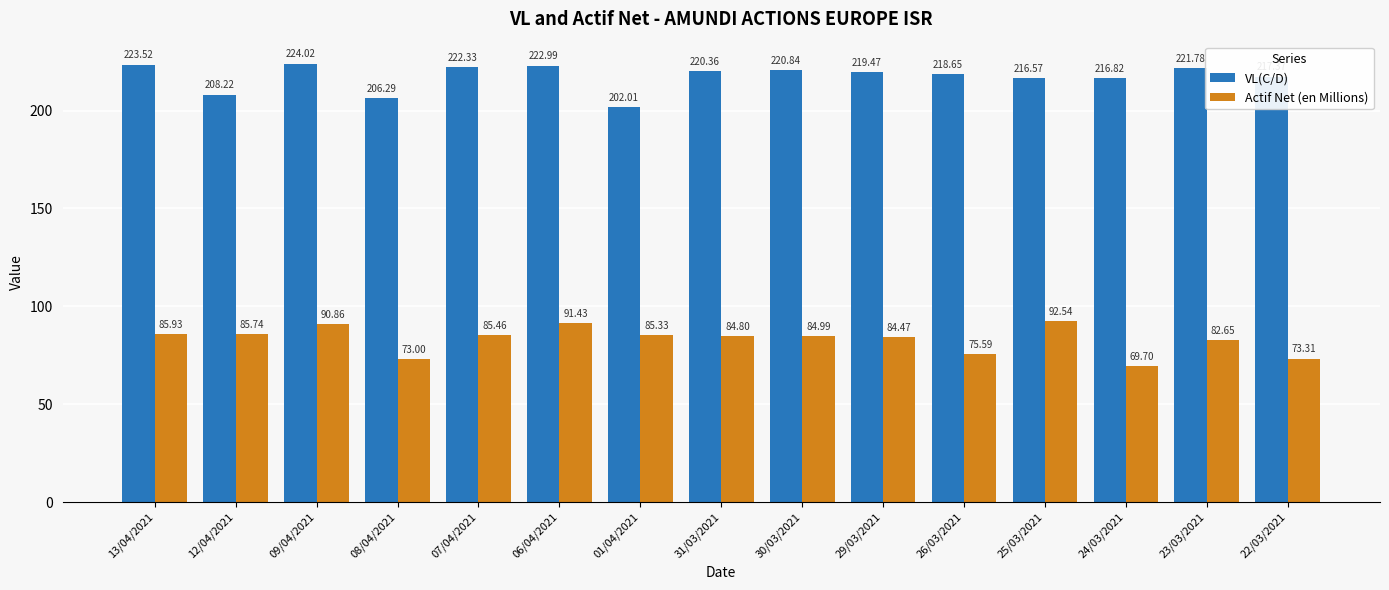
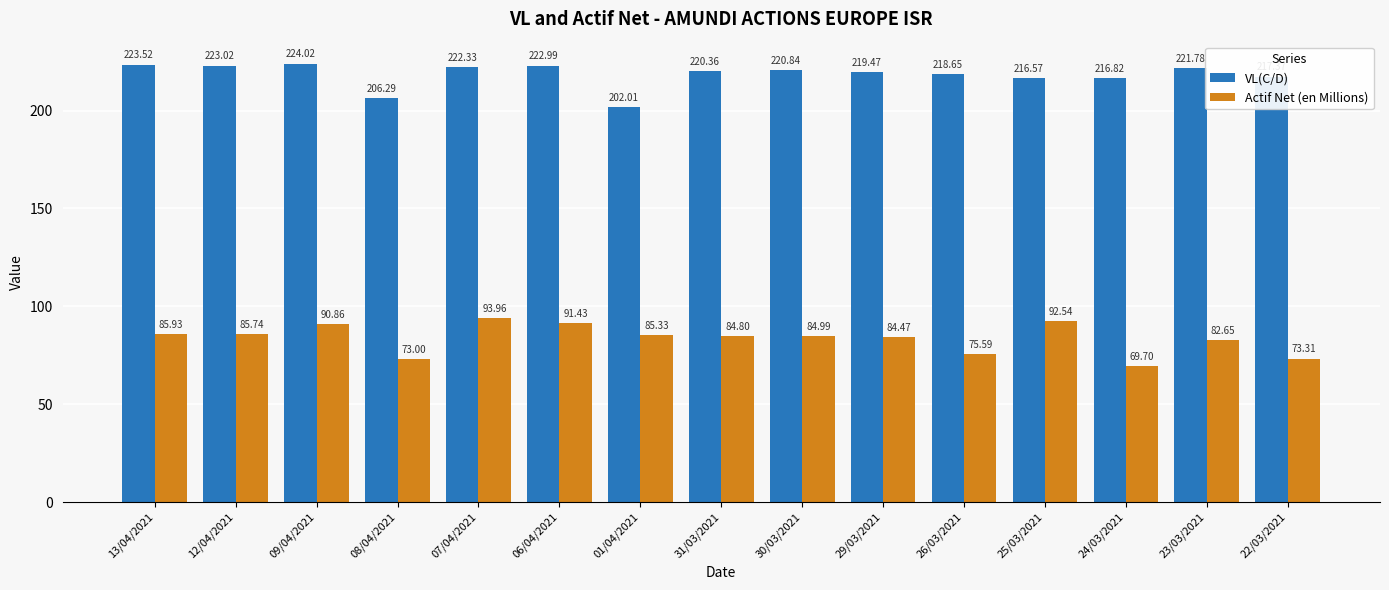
VL(C/D), 12/04/2021: 208.22 -> 223.02
Actif Net (en Millions), 07/04/2021: 85.46 -> 93.96
